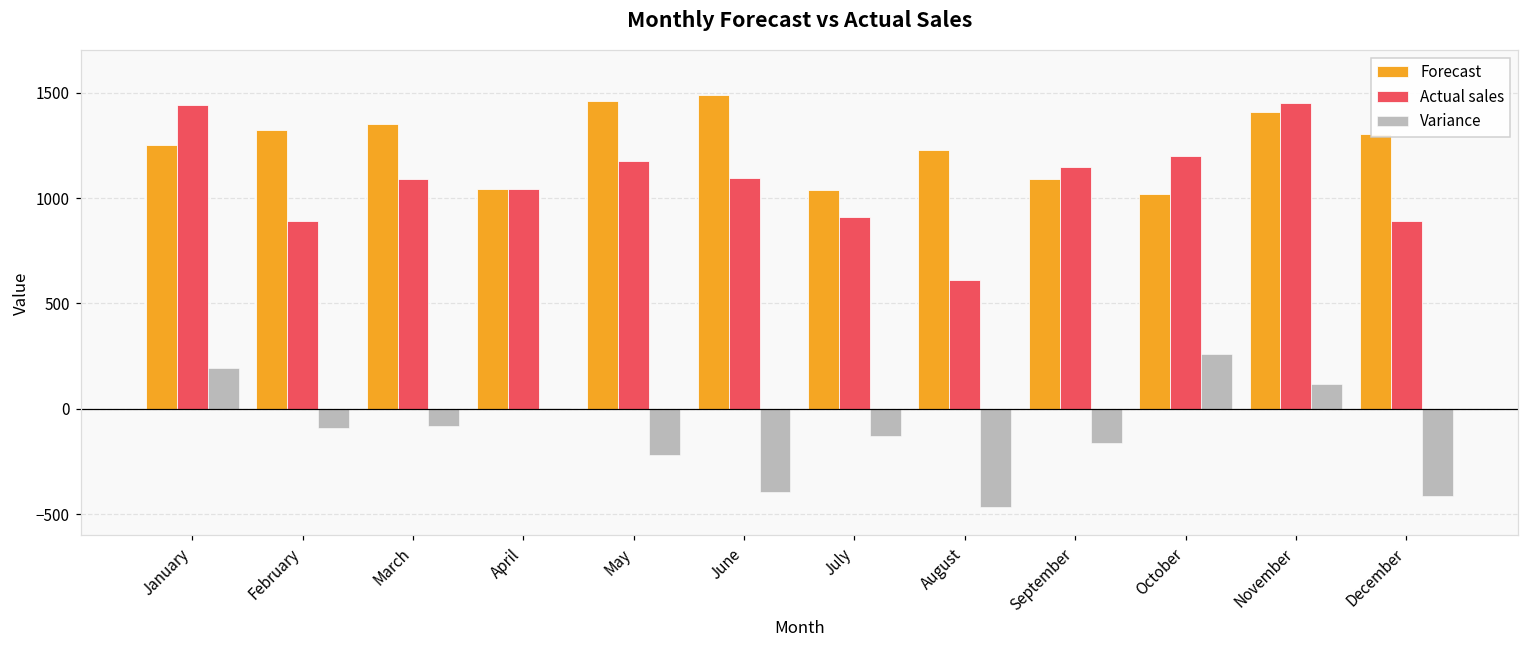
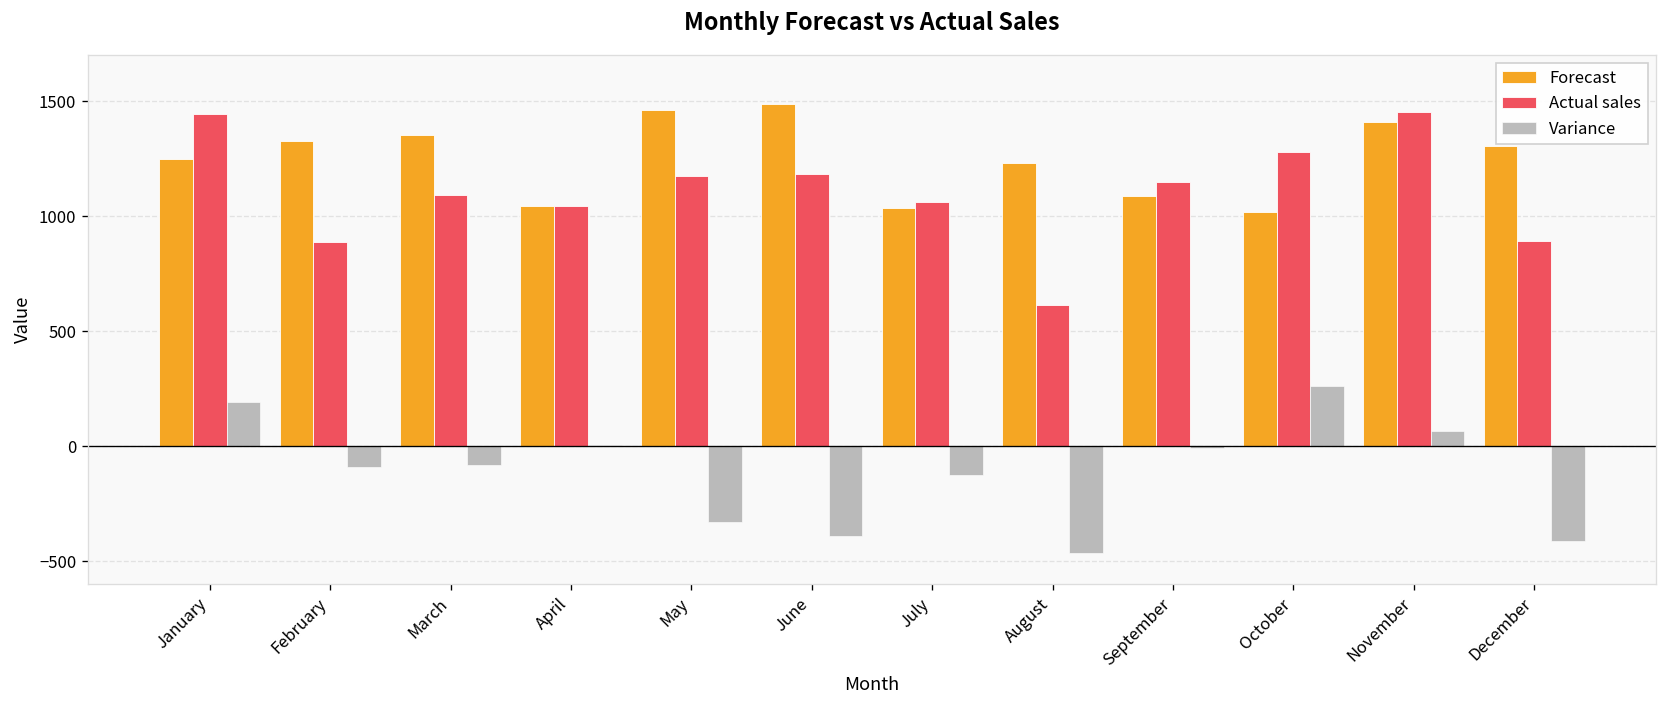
Variance, May: -220 -> -330
Actual sales, June: 1100 -> 1180
Actual sales, July: 910 -> 1060
Variance, September: -160 -> -10
Actual sales, October: 1200 -> 1280
Variance, November: 120 -> 70
